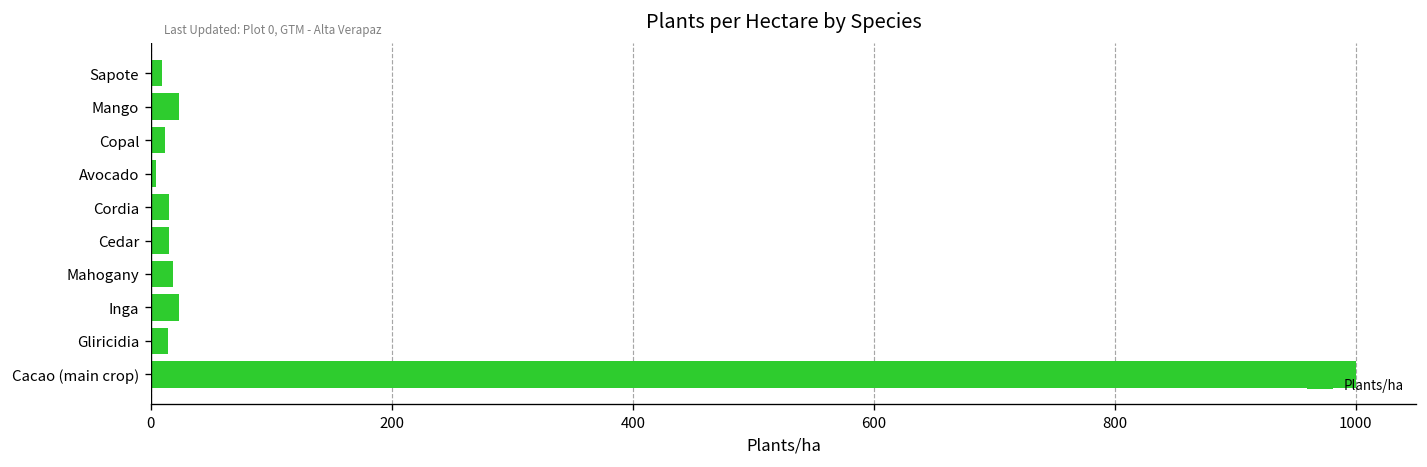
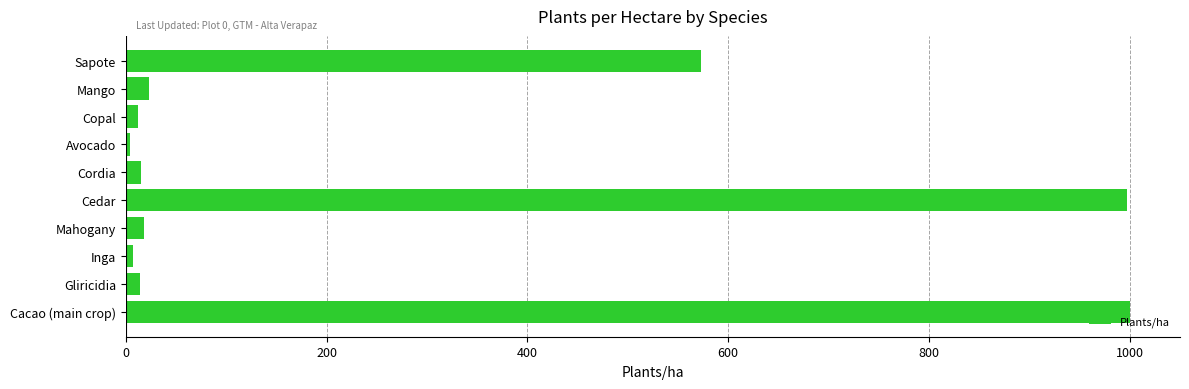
Sapote: 9 -> 573
Cedar: 15 -> 997
Inga: 23 -> 7
